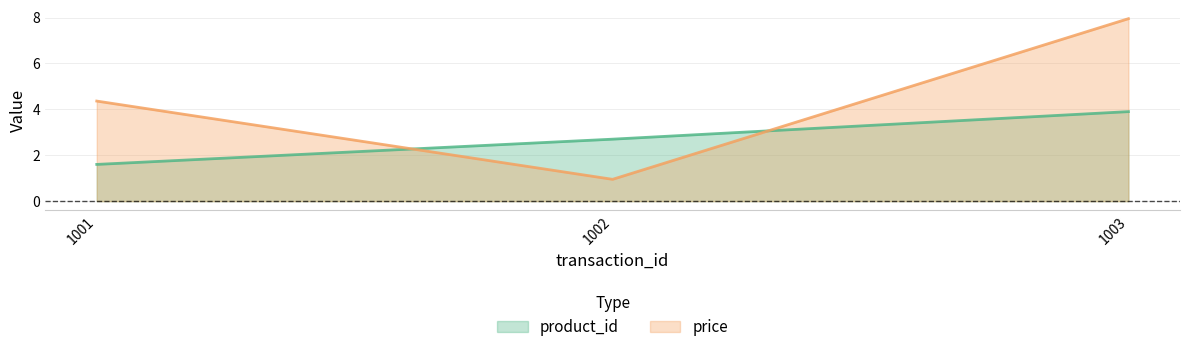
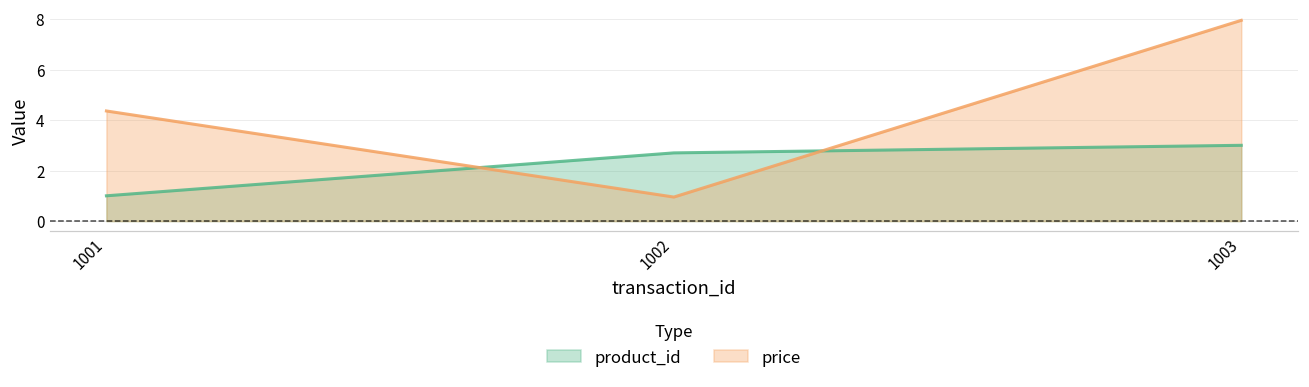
product_id, 1001: 1.6 -> 1.0
product_id, 1003: 3.9 -> 3.0
